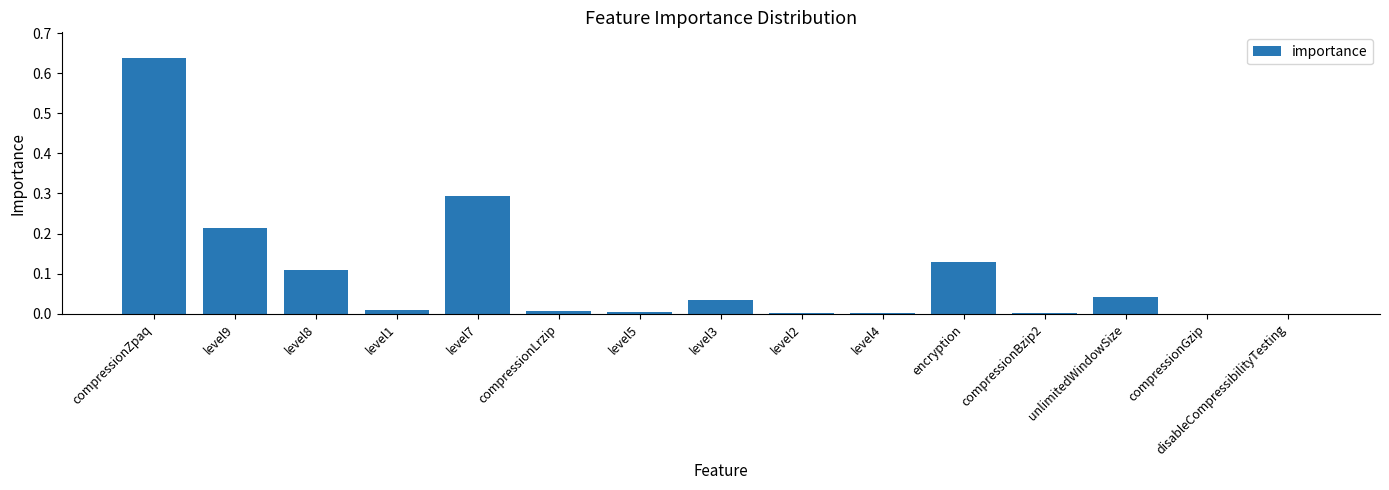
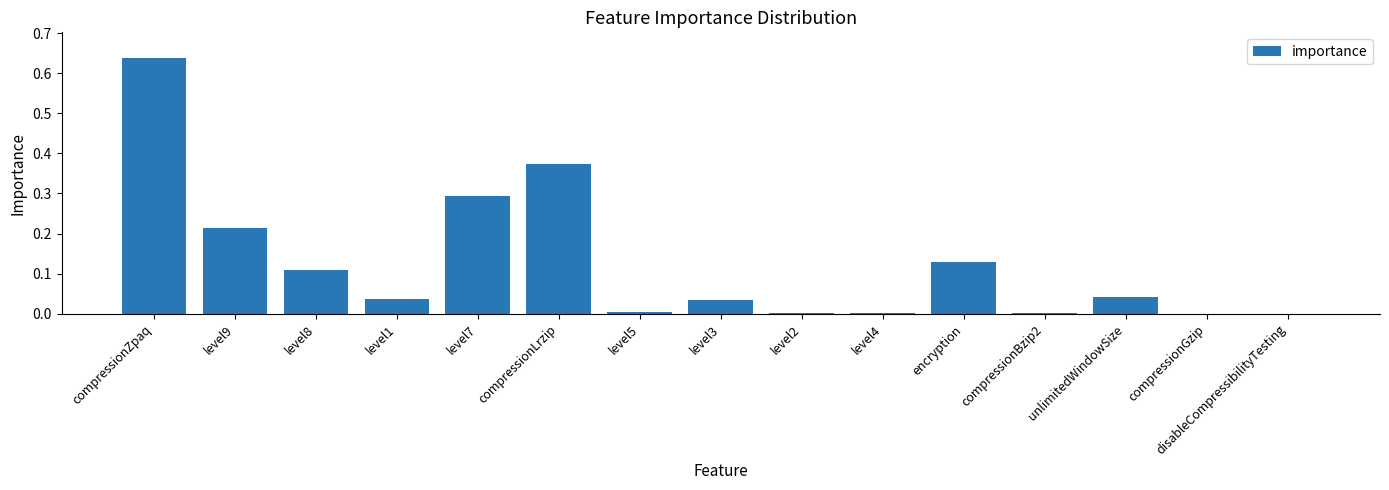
level1: 0.01 -> 0.04
compressionLrzip: 0.01 -> 0.37
